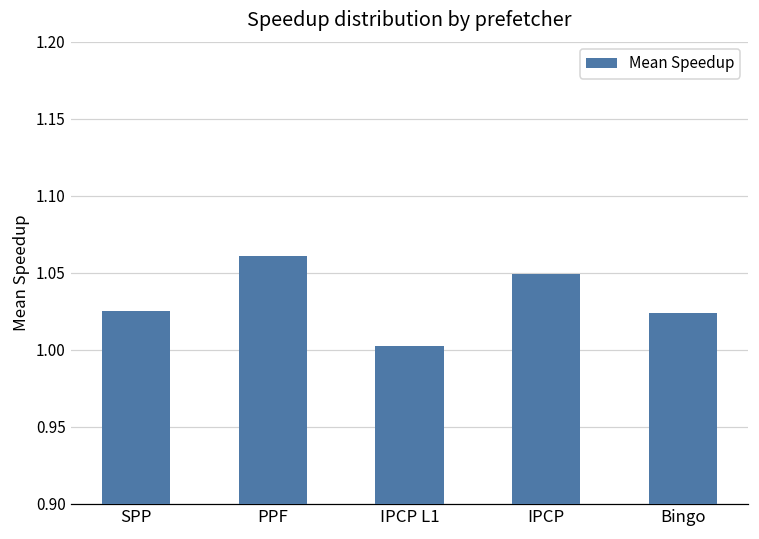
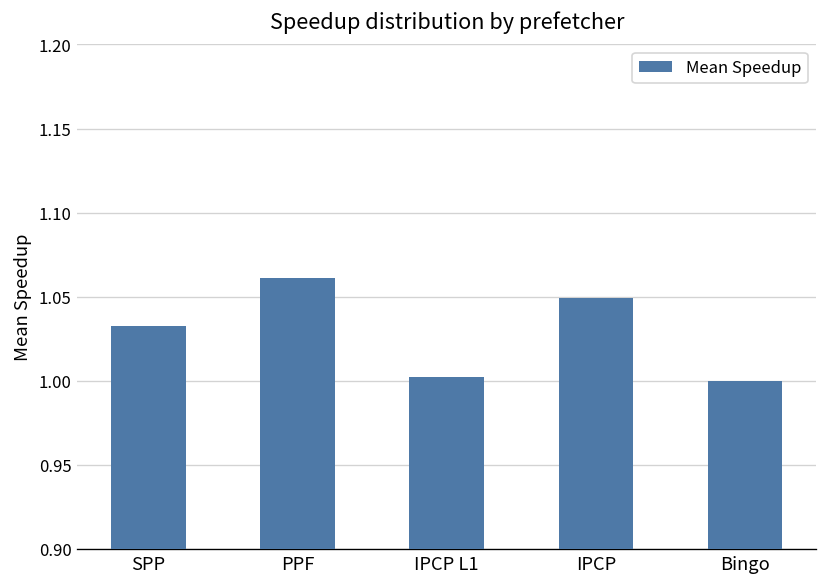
SPP: 1.025 -> 1.033
Bingo: 1.024 -> 1.000
